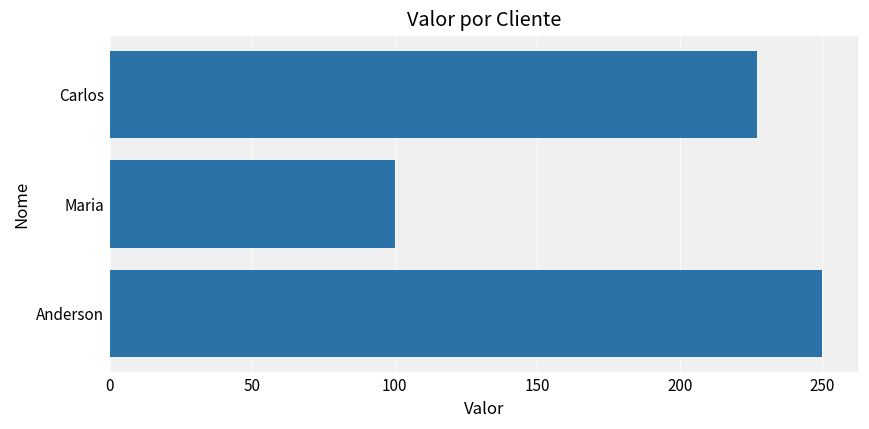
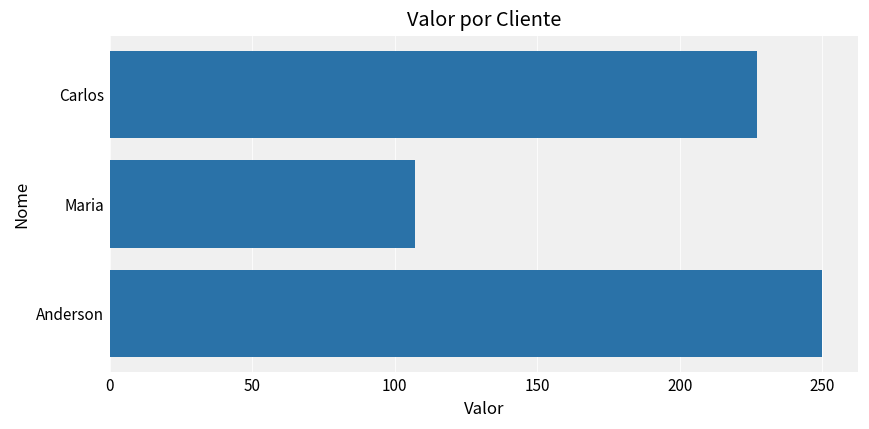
Maria: 100 -> 107
